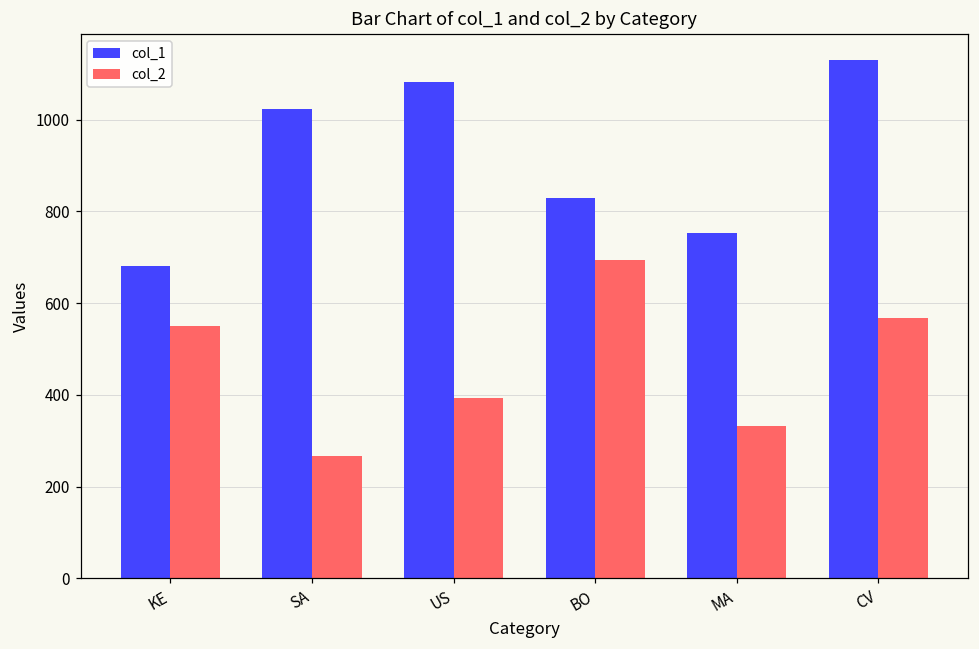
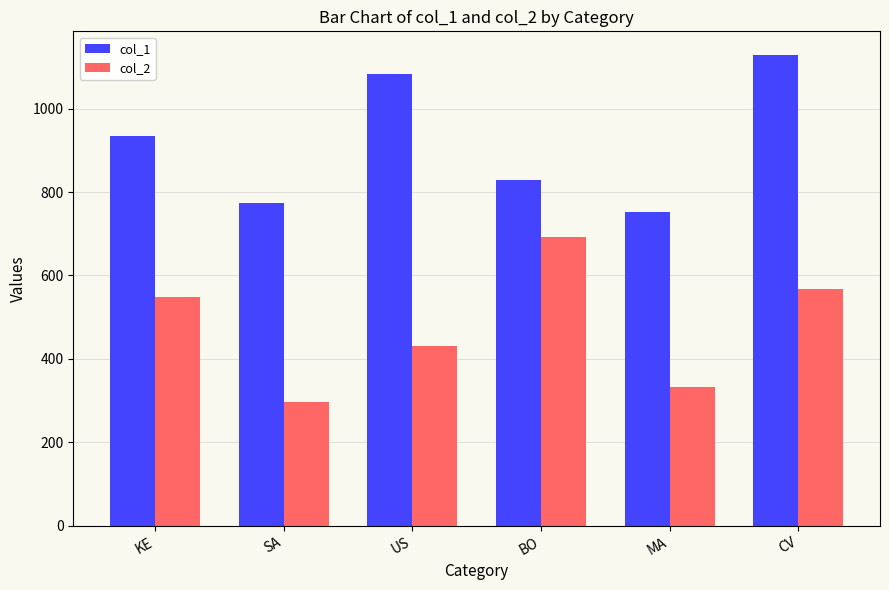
col_1, KE: 680 -> 930
col_1, SA: 1020 -> 780
col_2, SA: 270 -> 300
col_2, US: 390 -> 430
